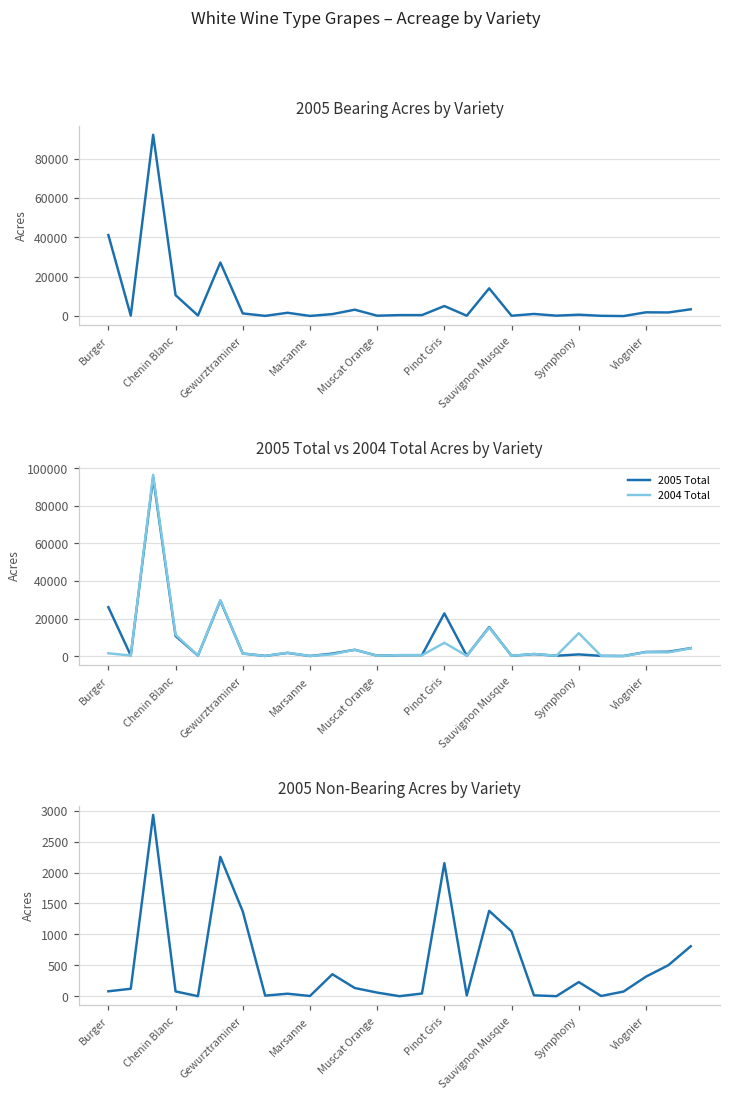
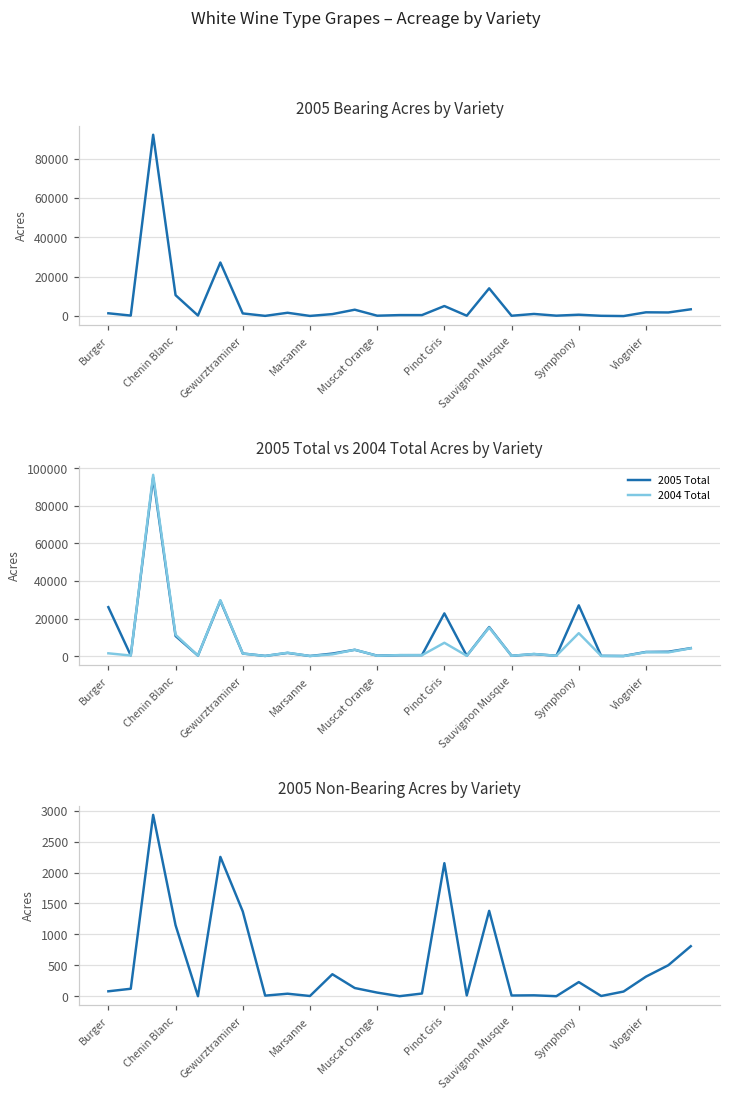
2005 Bearing Acres by Variety, Burger: 41000 -> 1000
2005 Total vs 2004 Total Acres by Variety, 2005 Total, Symphony: 1000 -> 27000
2005 Non-Bearing Acres by Variety, Chenin Blanc: 100 -> 1100
2005 Non-Bearing Acres by Variety, Sauvignon Musque: 1000 -> 0
